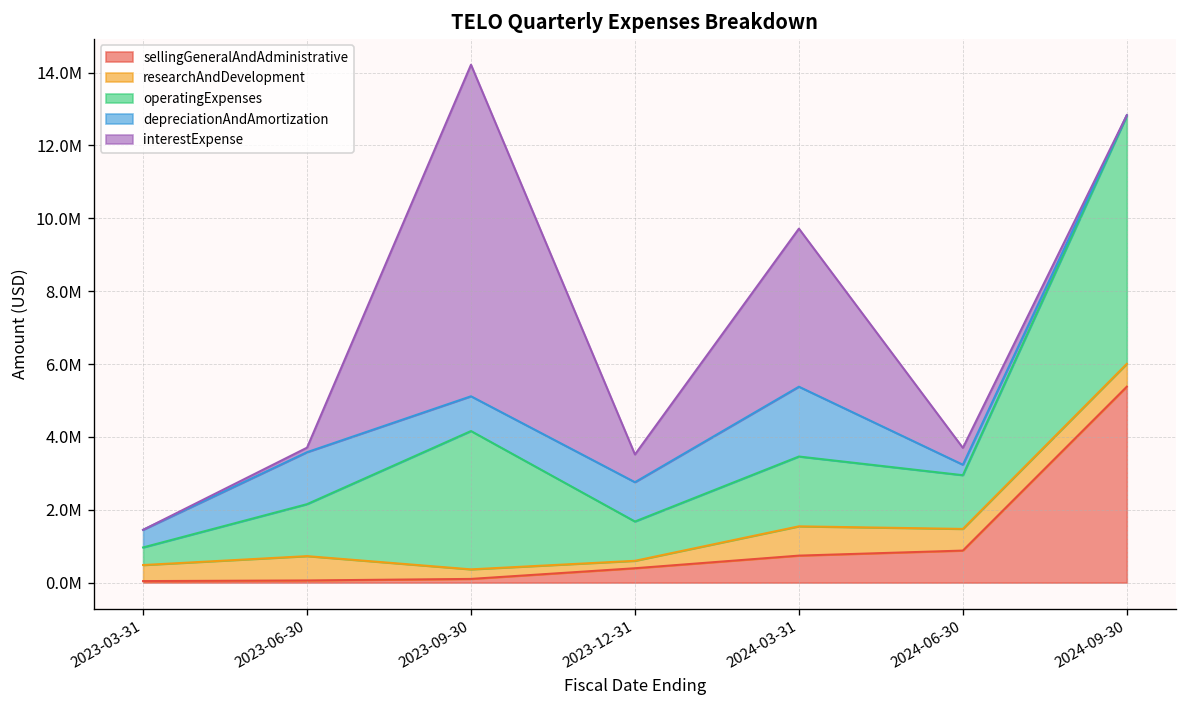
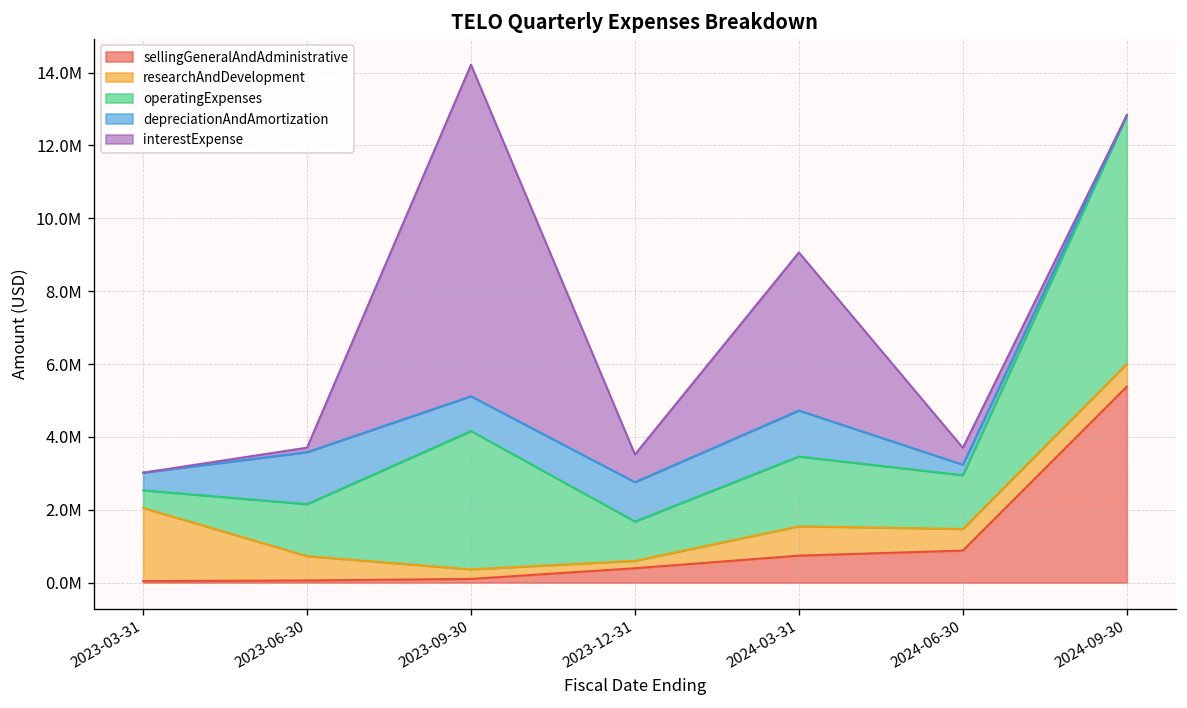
researchAndDevelopment, 2023-03-31: 400000 -> 2000000
depreciationAndAmortization, 2024-03-31: 1900000 -> 1300000
